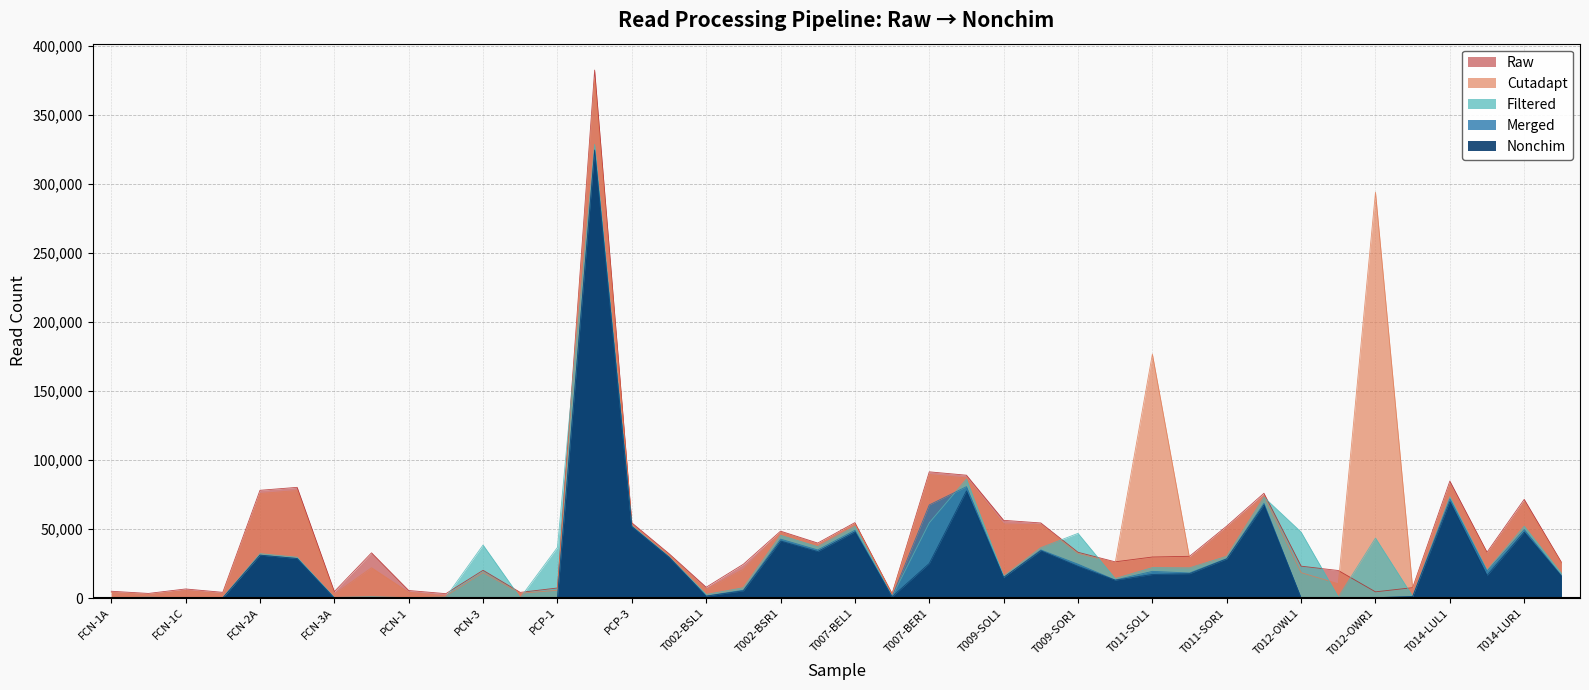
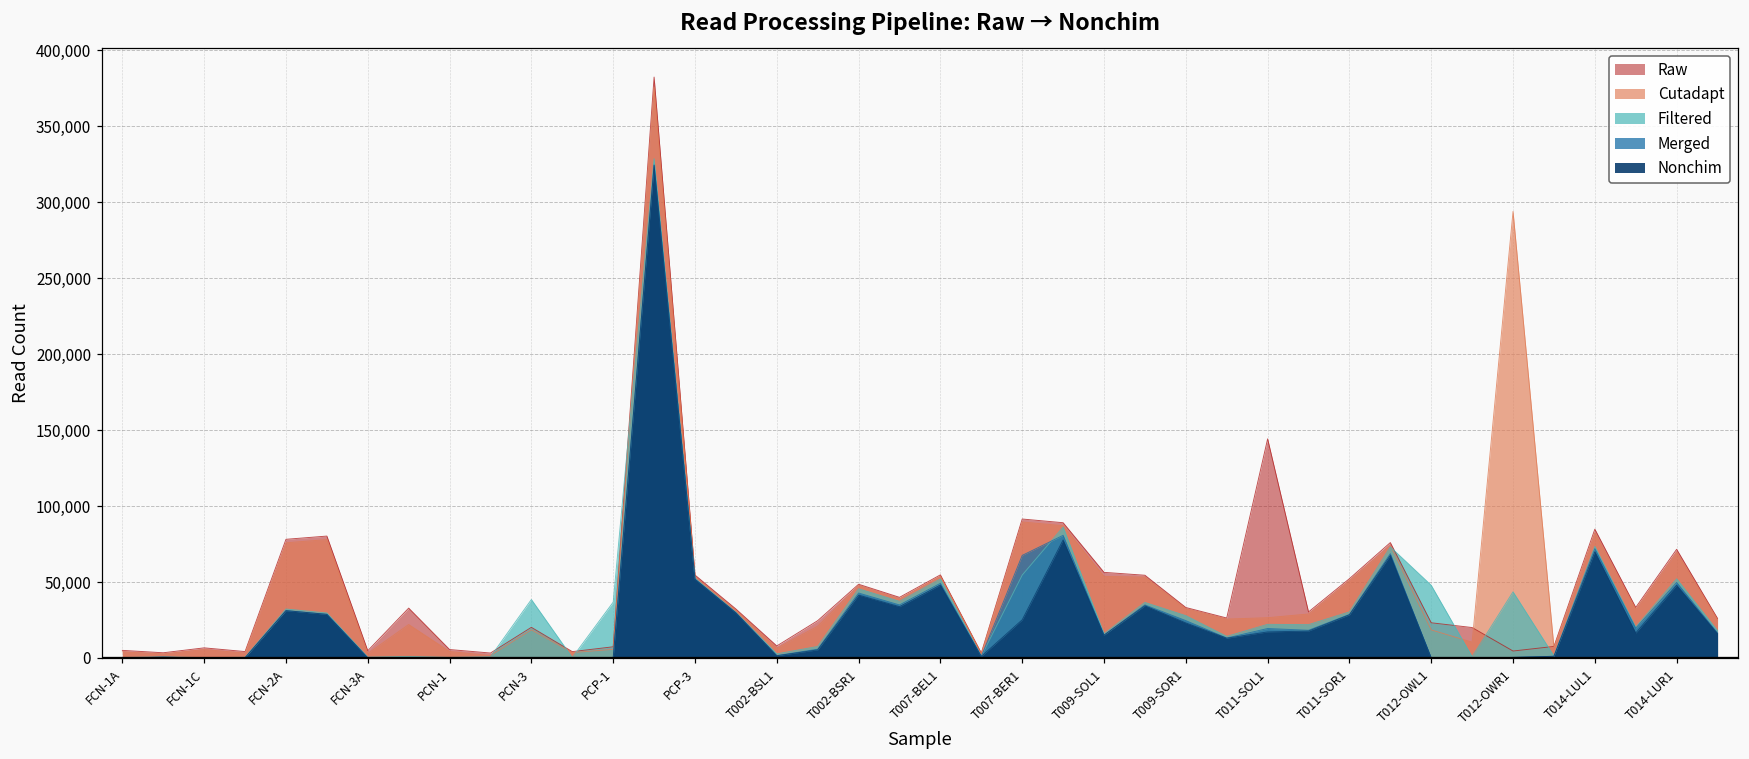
Filtered, T009-SOR1: 47,000 -> 28,000
Raw, T011-SOL1: 30,000 -> 144,000
Cutadapt, T011-SOL1: 177,000 -> 26,000
